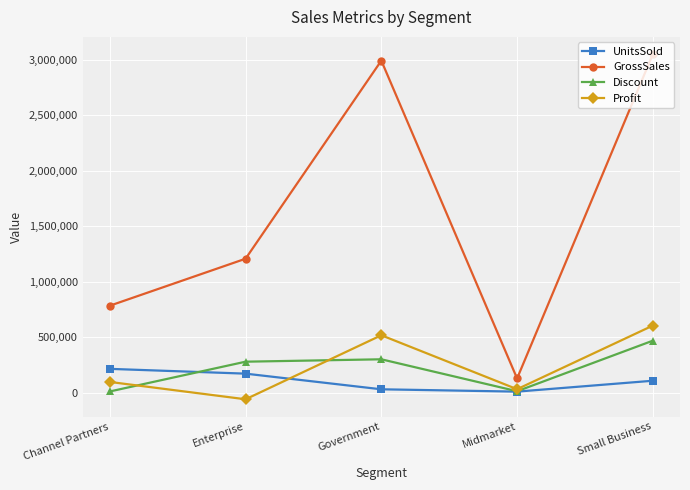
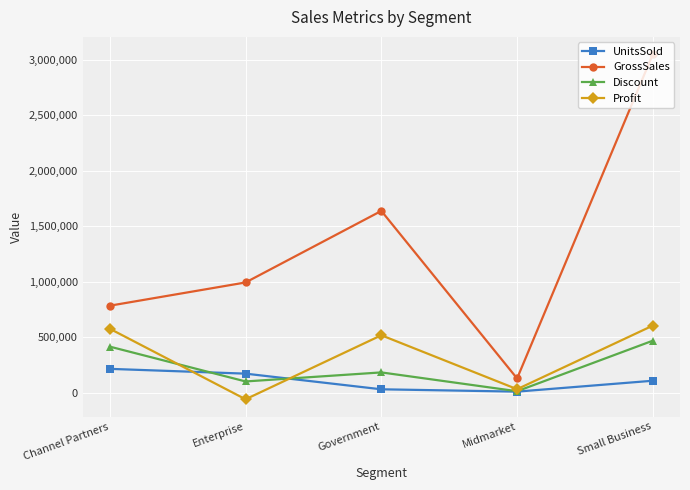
Discount, Channel Partners: 10,000 -> 410,000
Profit, Channel Partners: 100,000 -> 580,000
GrossSales, Enterprise: 1,210,000 -> 990,000
Discount, Enterprise: 280,000 -> 100,000
GrossSales, Government: 2,990,000 -> 1,640,000
Discount, Government: 300,000 -> 180,000
